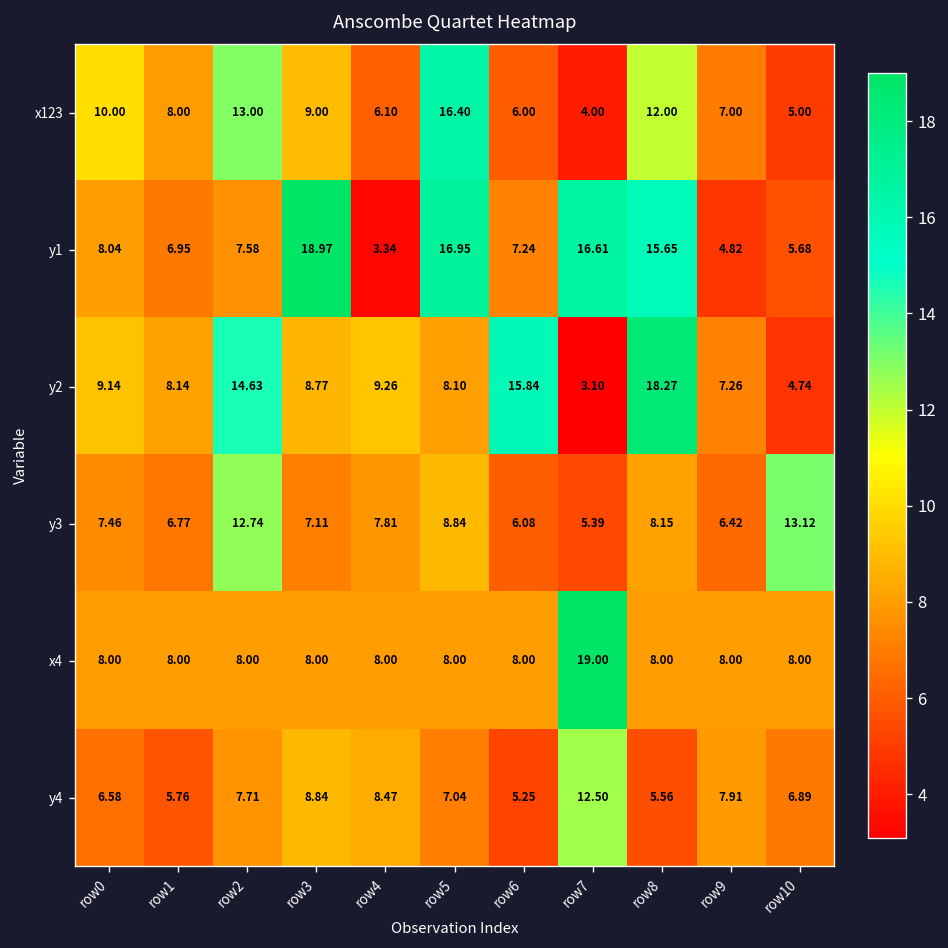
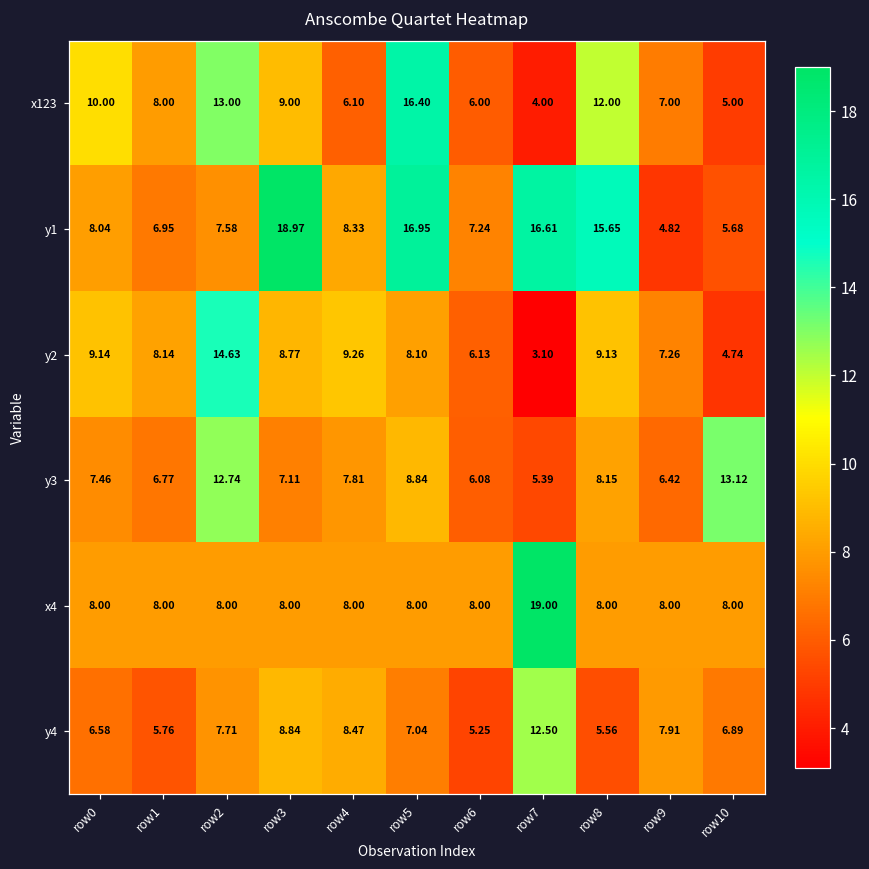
y1, row4: 3.34 -> 8.33
y2, row6: 15.84 -> 6.13
y2, row8: 18.27 -> 9.13
